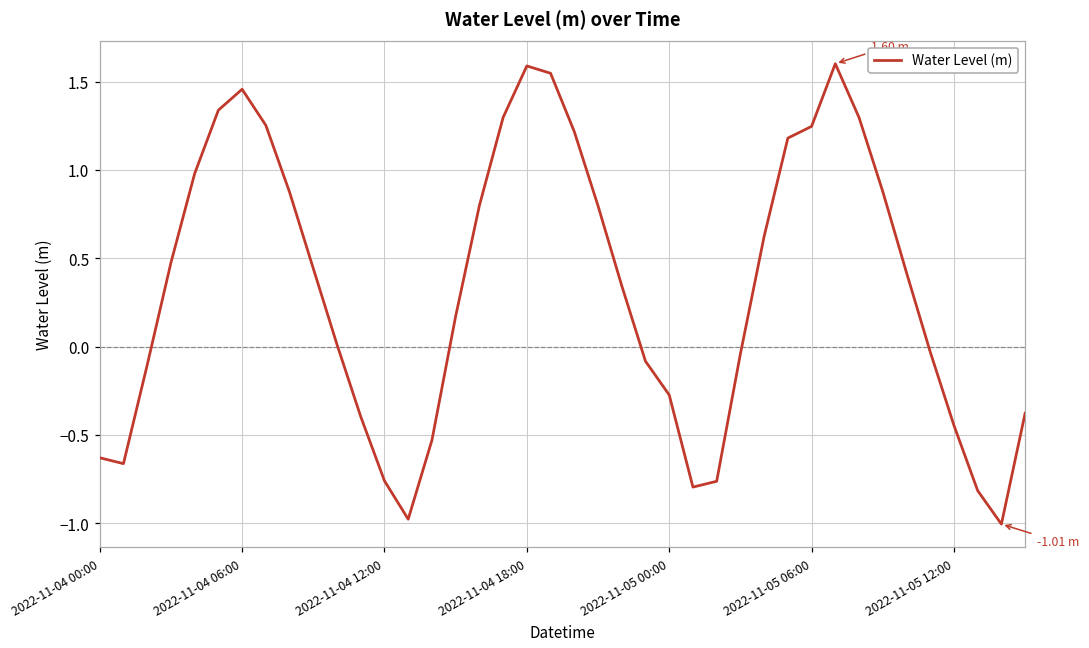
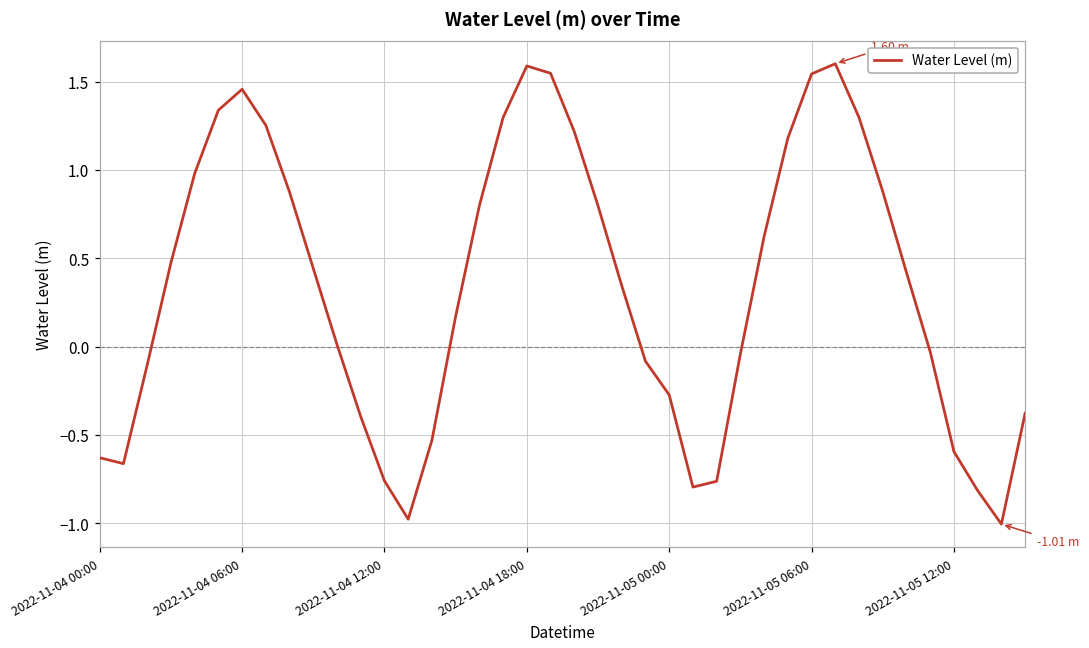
2022-11-05 06:00: 1.25 -> 1.54
2022-11-05 12:00: -0.45 -> -0.60
